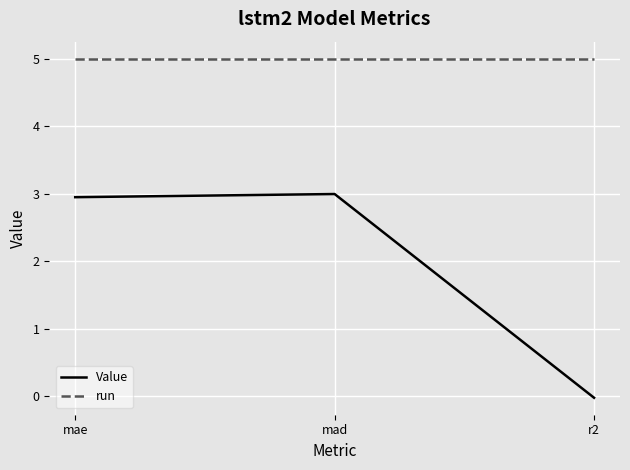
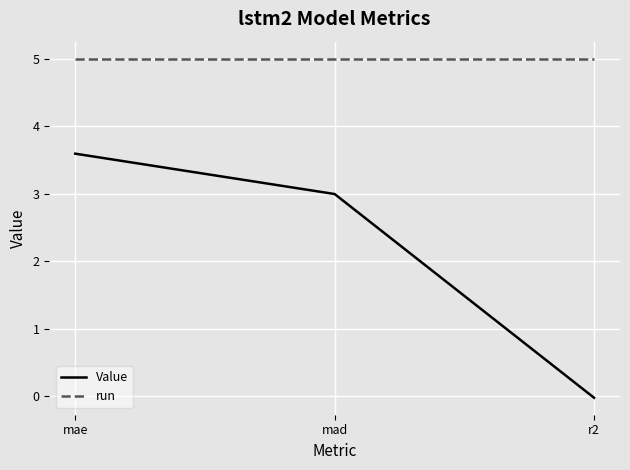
Value, mae: 2.9 -> 3.6
